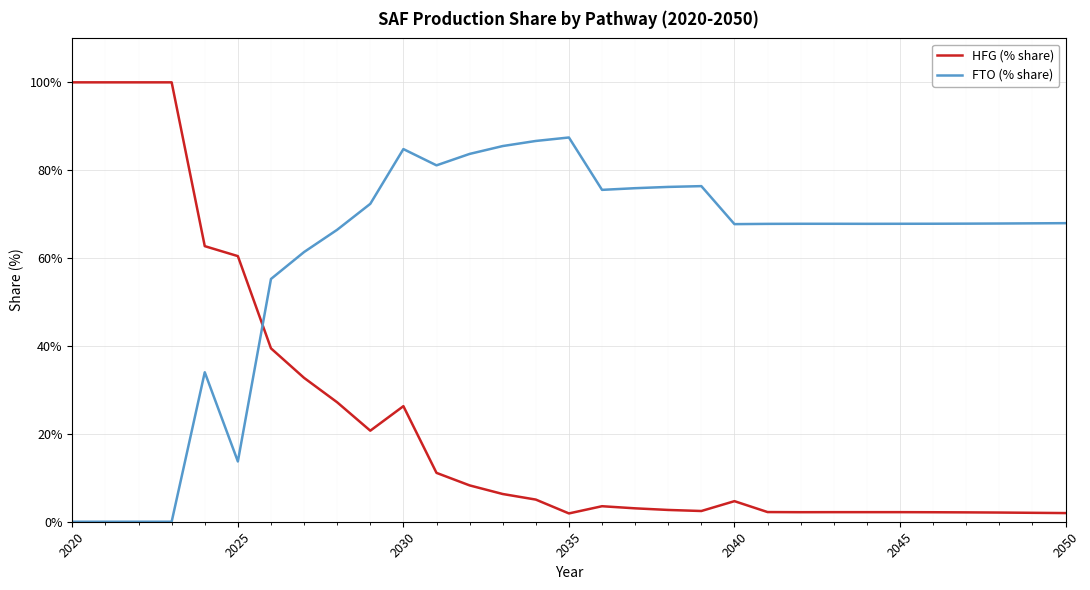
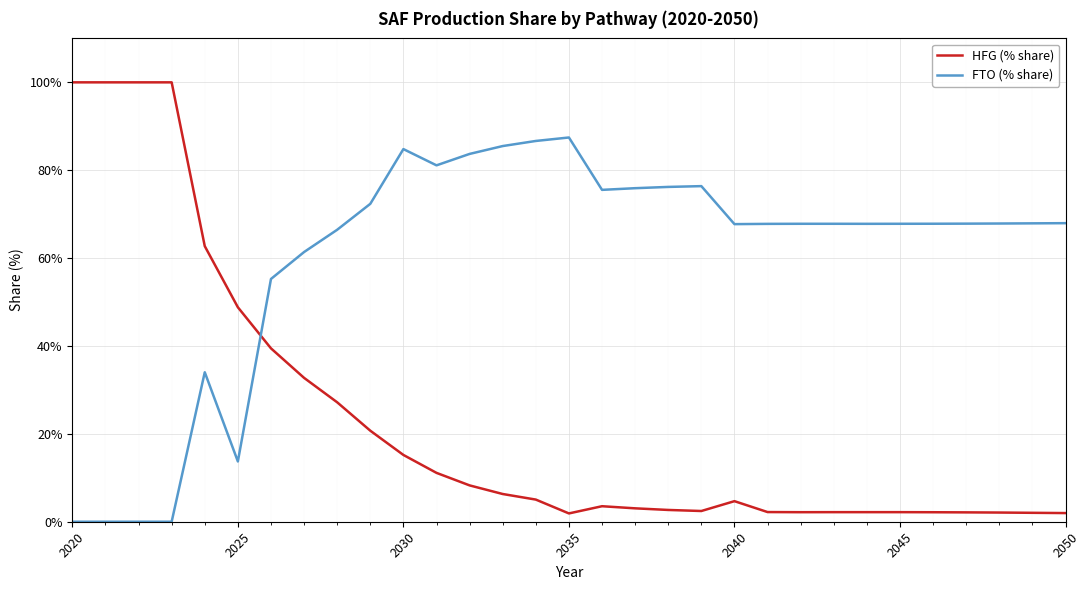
HFG (% share), 2025: 60% -> 49%
HFG (% share), 2030: 26% -> 15%
